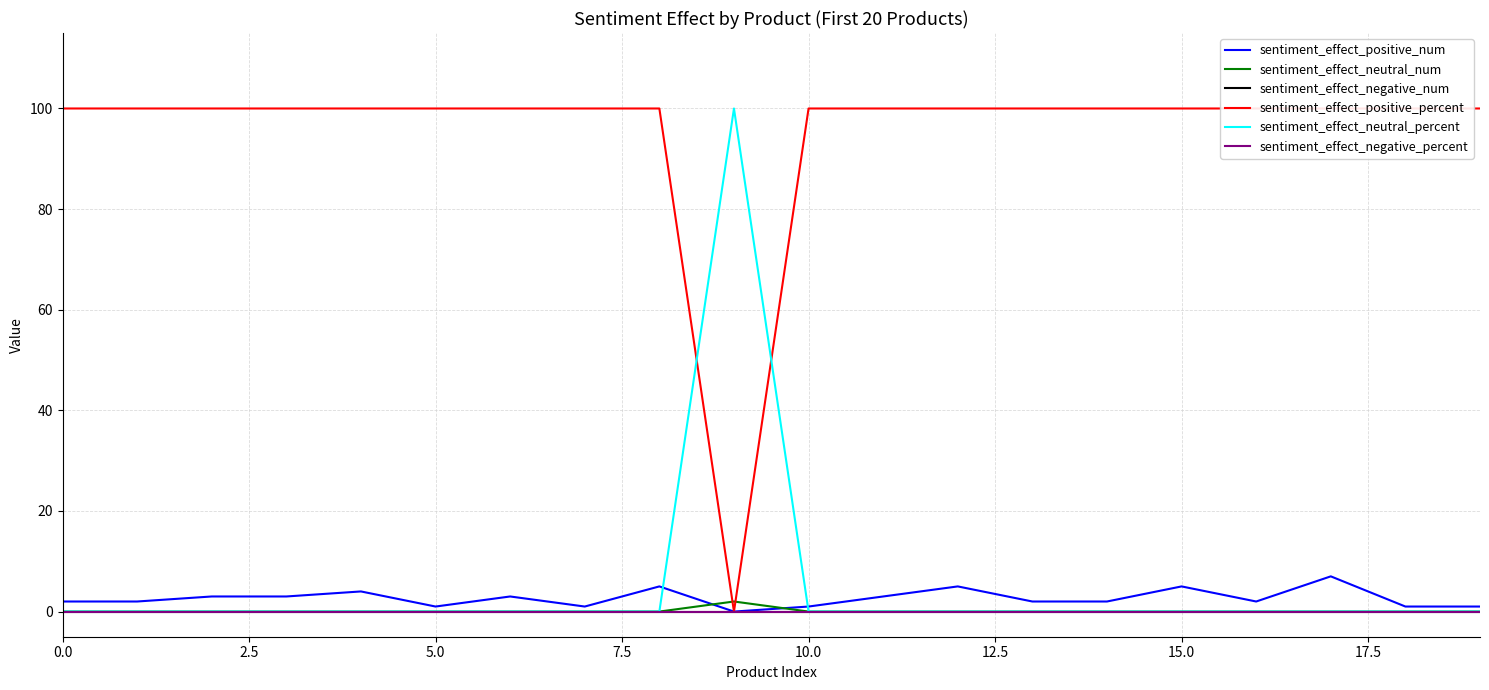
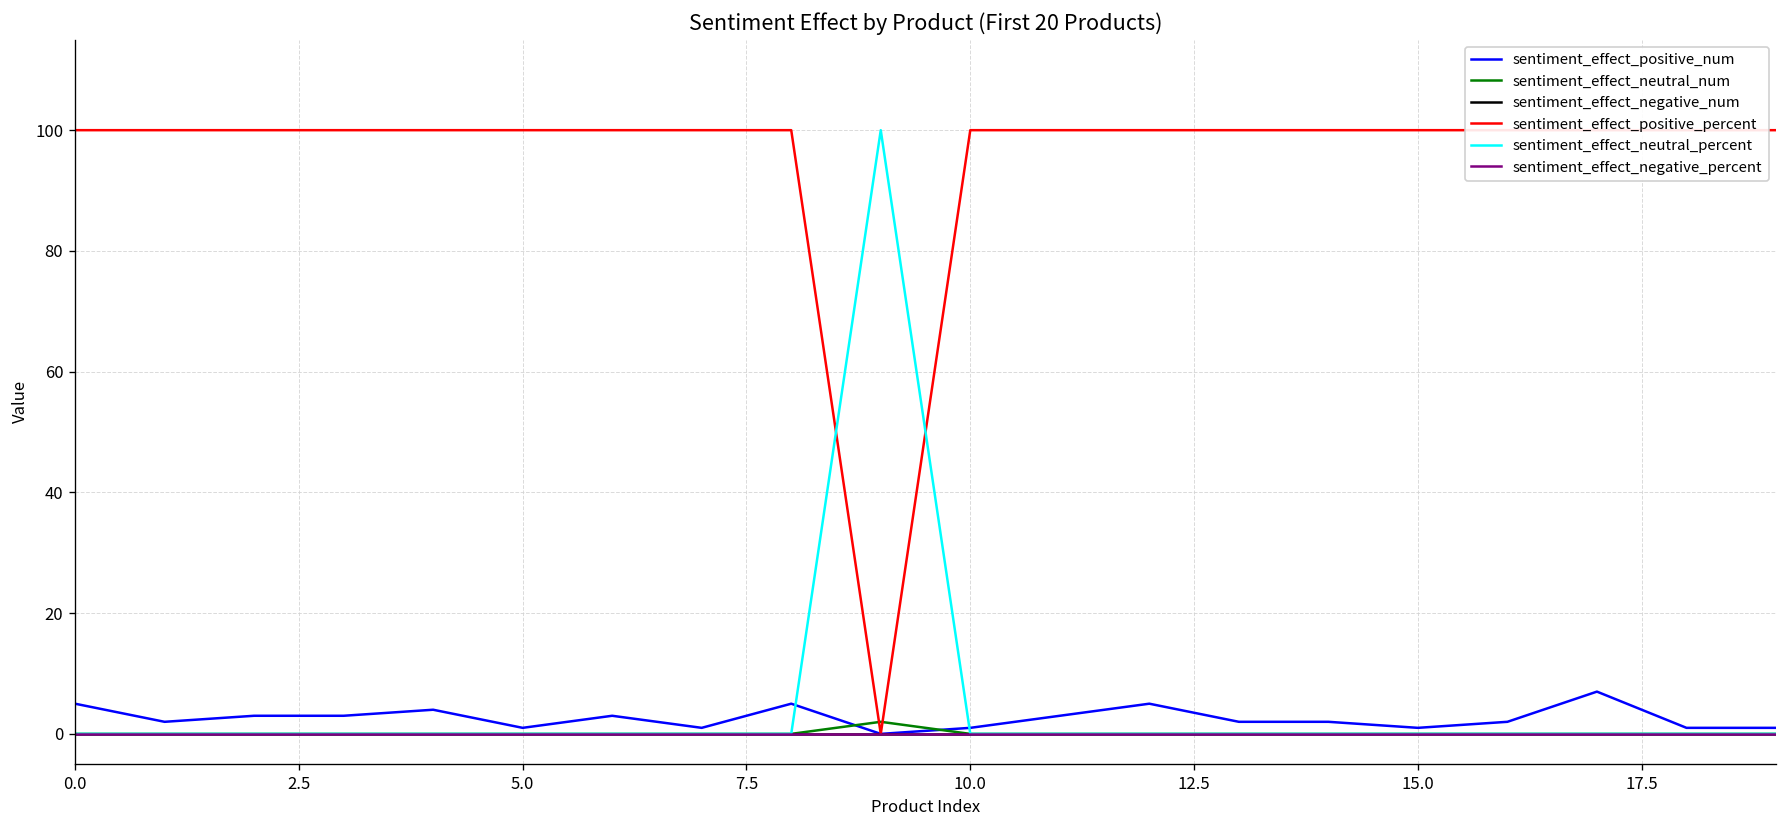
sentiment_effect_positive_num, 0.0: 2 -> 5
sentiment_effect_positive_num, 15.0: 5 -> 1
